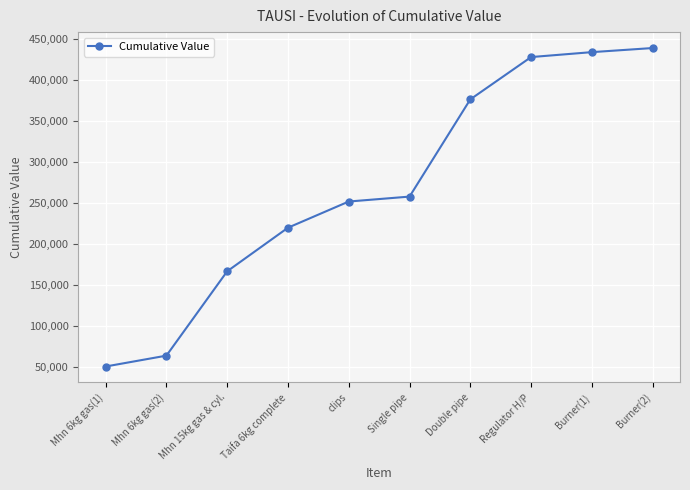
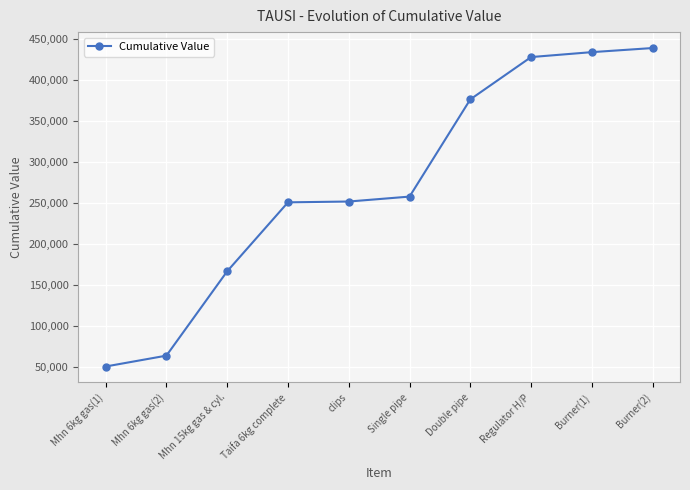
Taifa 6kg complete: 220,000 -> 250,000
